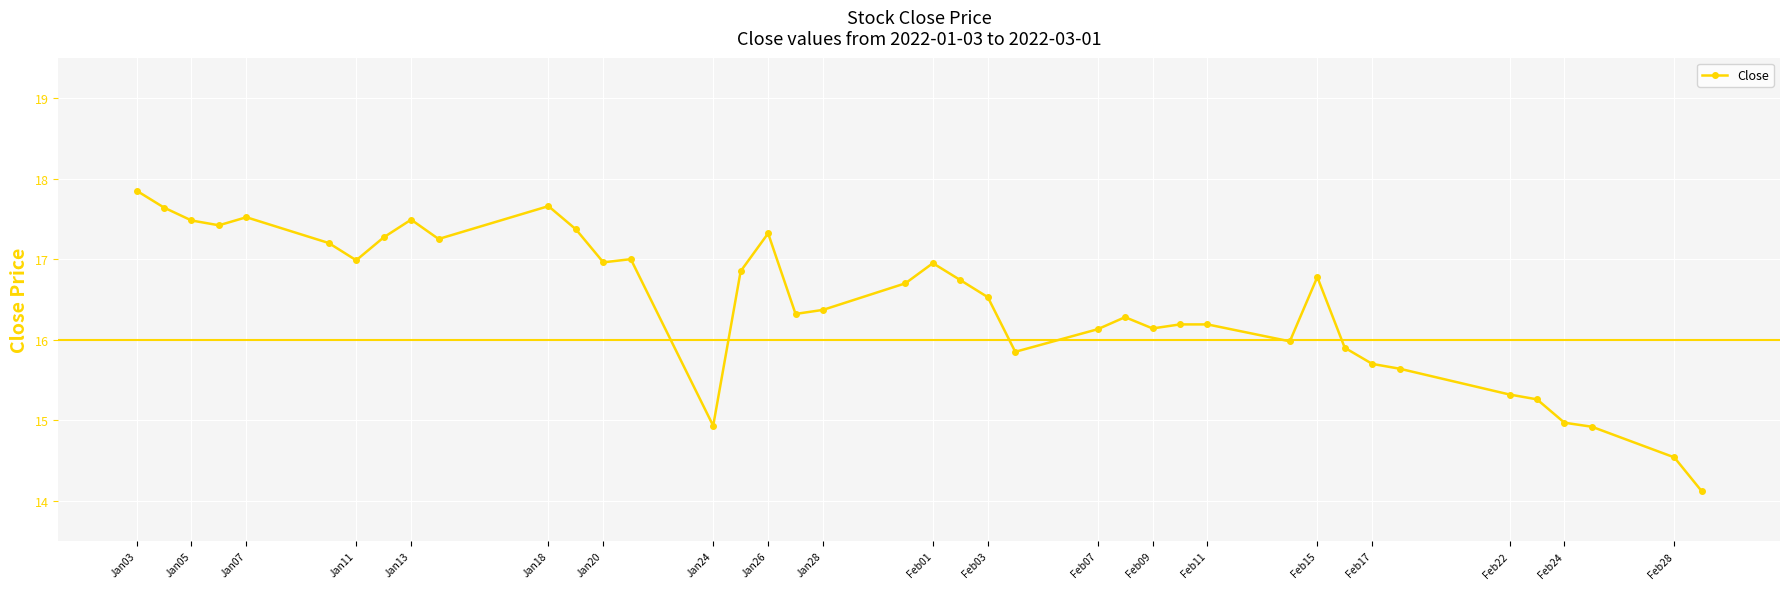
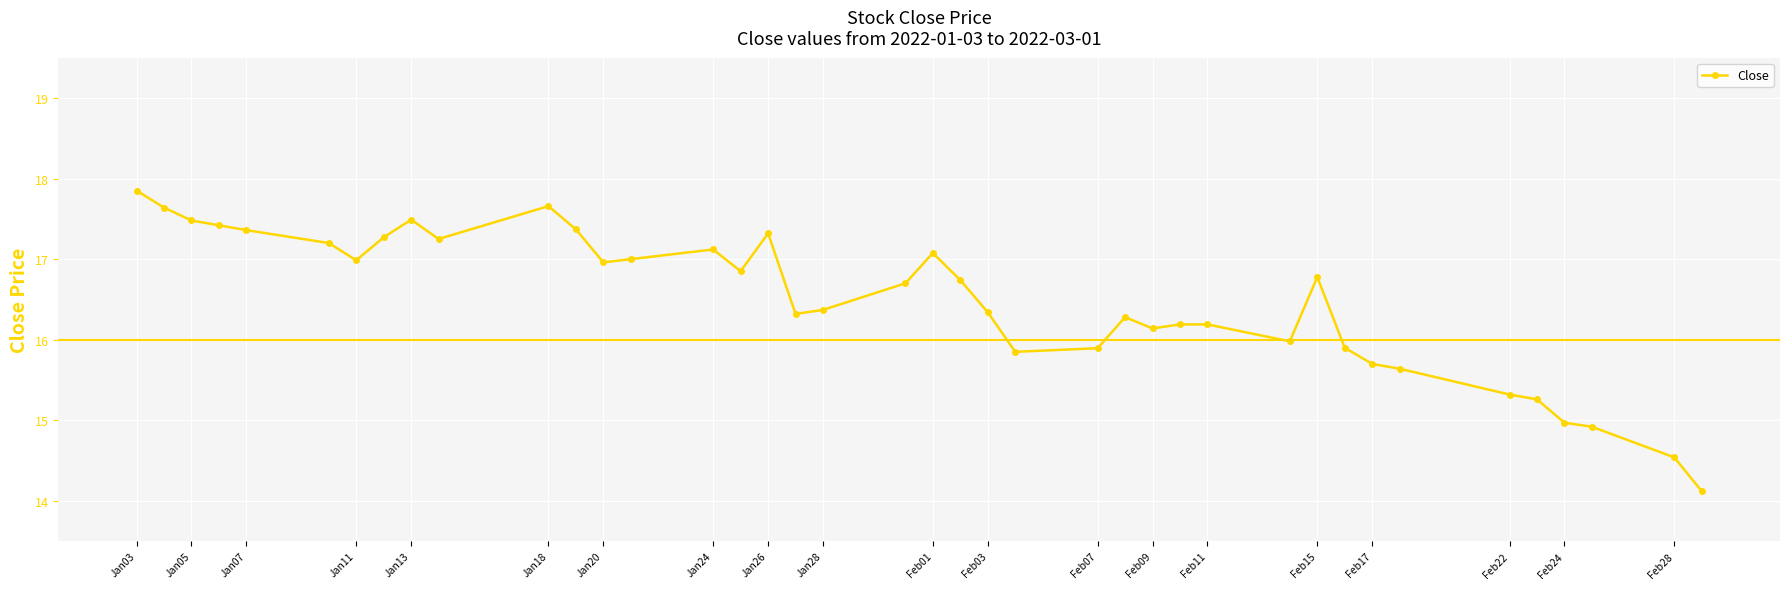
Jan07: 17.5 -> 17.4
Jan24: 14.9 -> 17.1
Feb01: 17.0 -> 17.1
Feb03: 16.5 -> 16.3
Feb07: 16.1 -> 15.9
